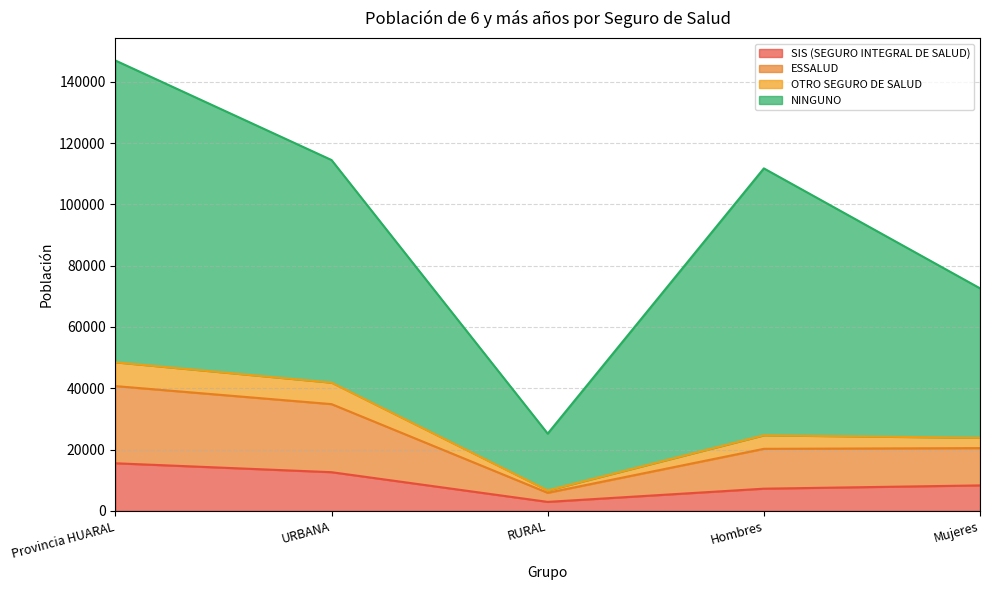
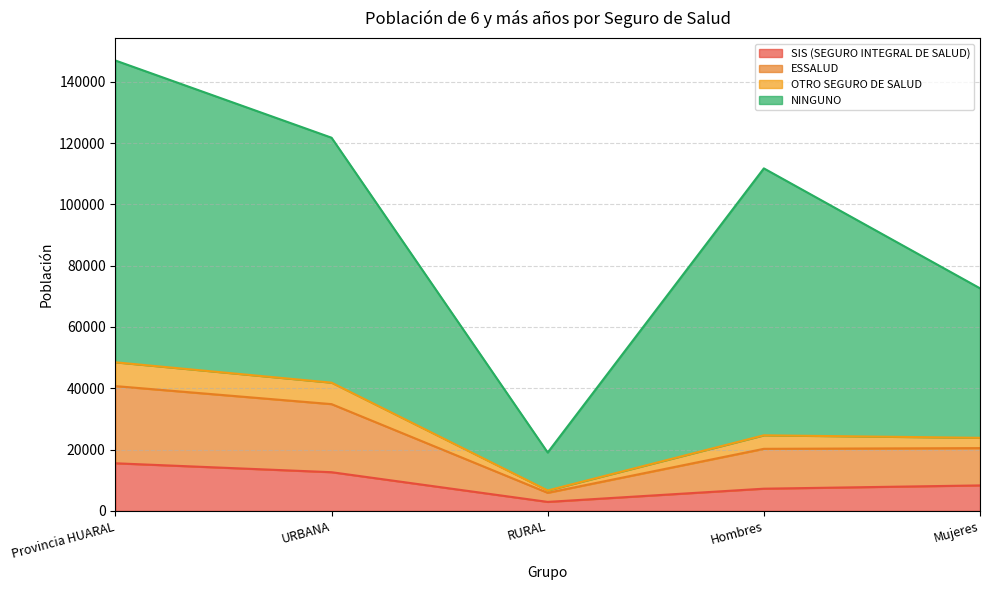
NINGUNO, URBANA: 73000 -> 80000
NINGUNO, RURAL: 19000 -> 12000
